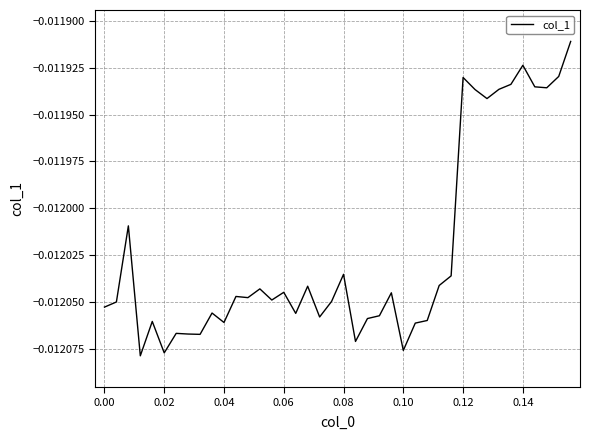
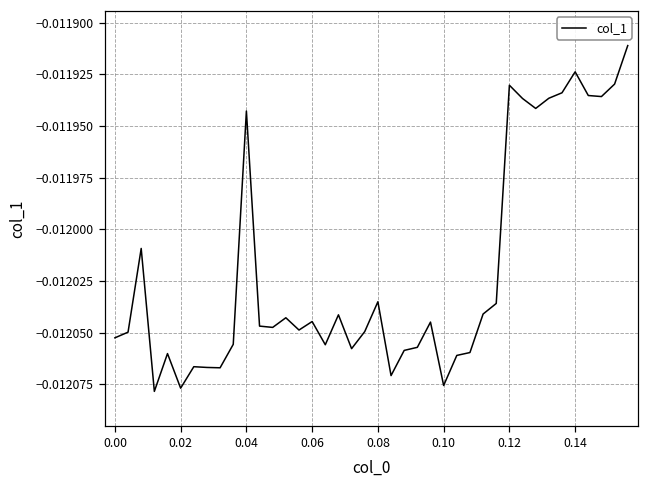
0.04: -0.012061 -> -0.011943
